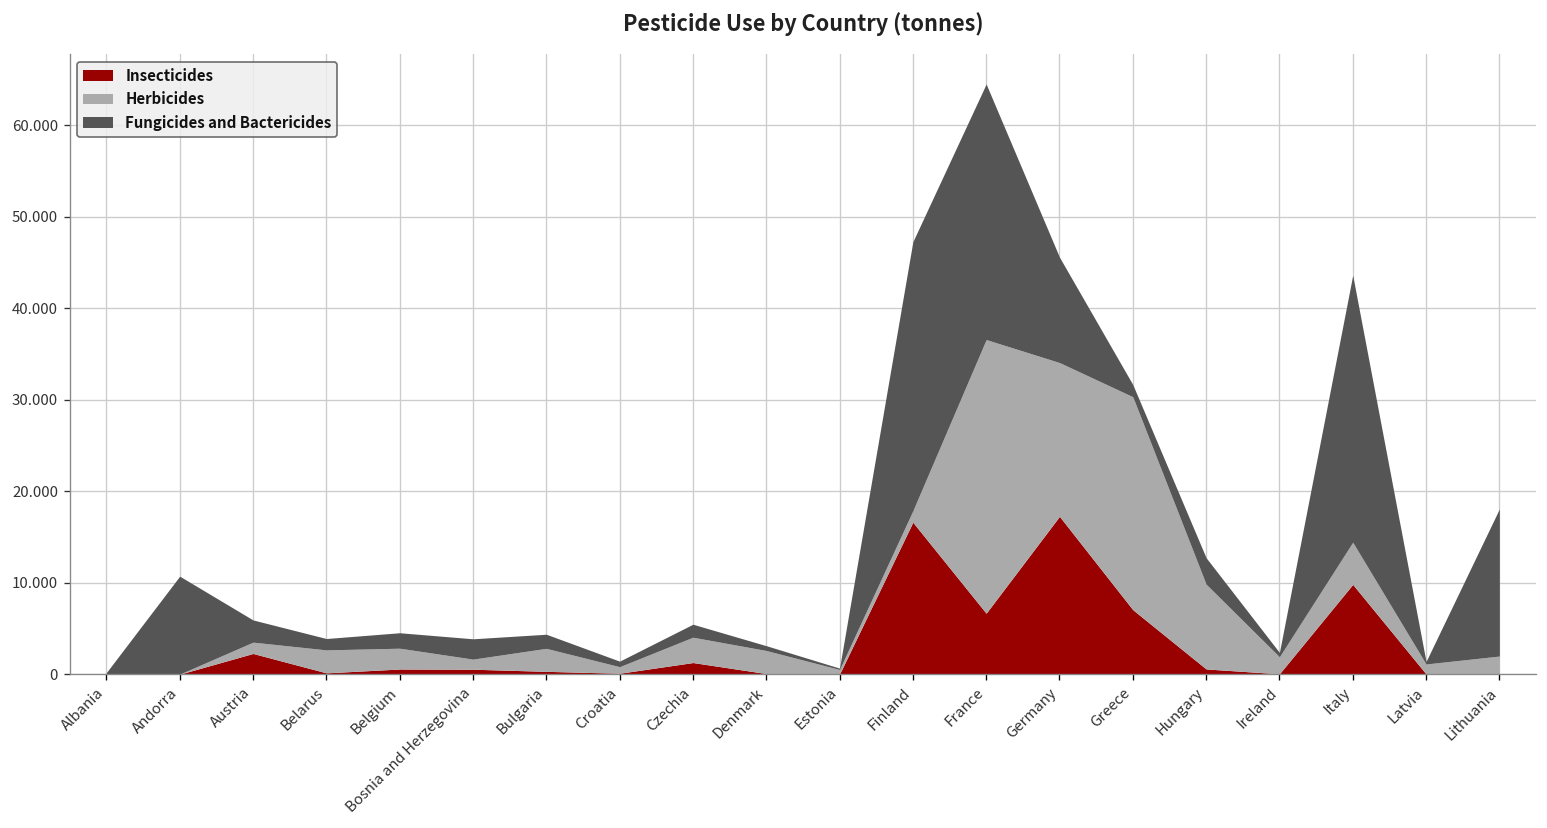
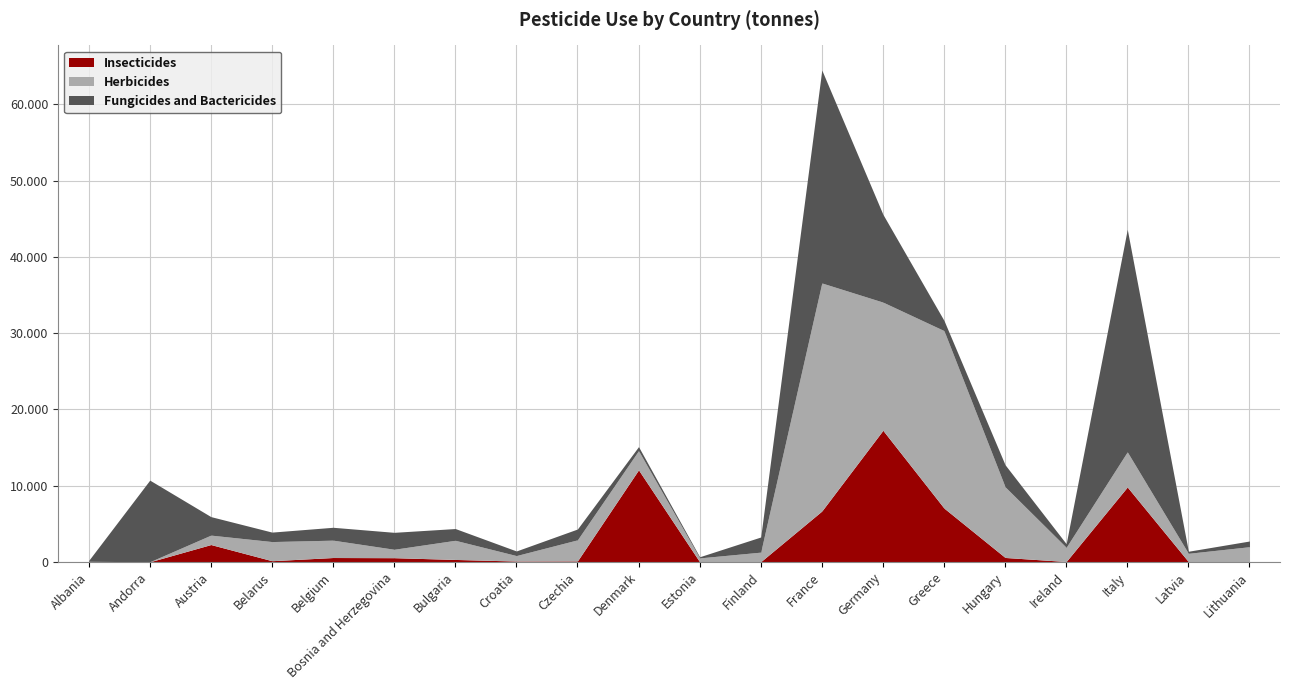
Insecticides, Czechia: 1 -> 0
Insecticides, Denmark: 0 -> 12
Insecticides, Finland: 17 -> 0
Fungicides and Bactericides, Finland: 29 -> 2
Fungicides and Bactericides, Lithuania: 16 -> 1
